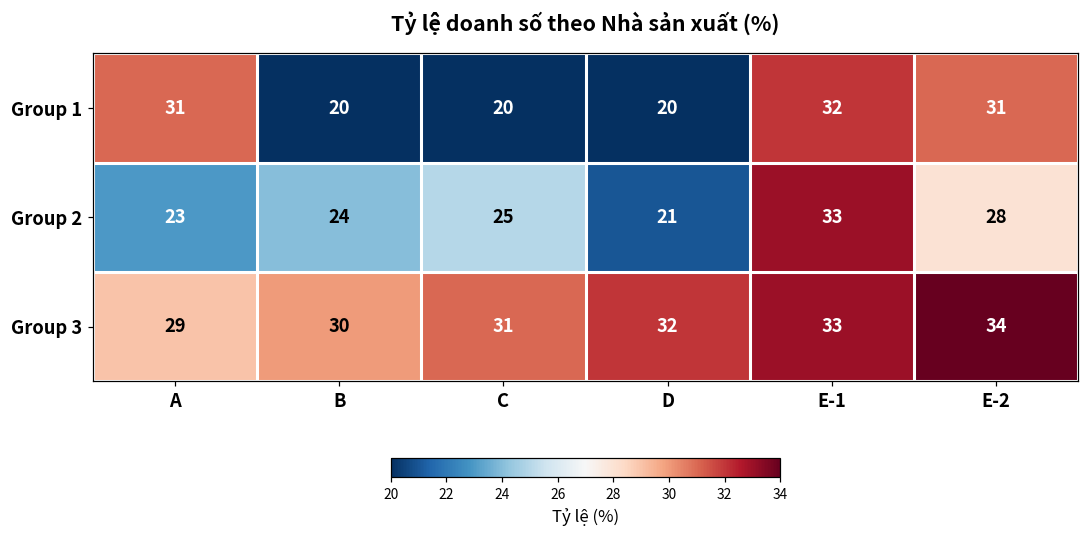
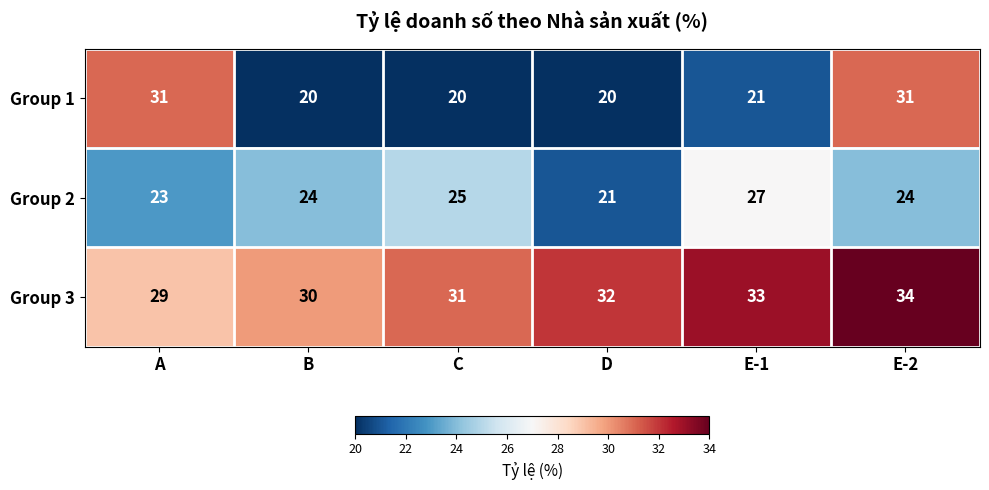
Group 1, E-1: 32 -> 21
Group 2, E-1: 33 -> 27
Group 2, E-2: 28 -> 24
